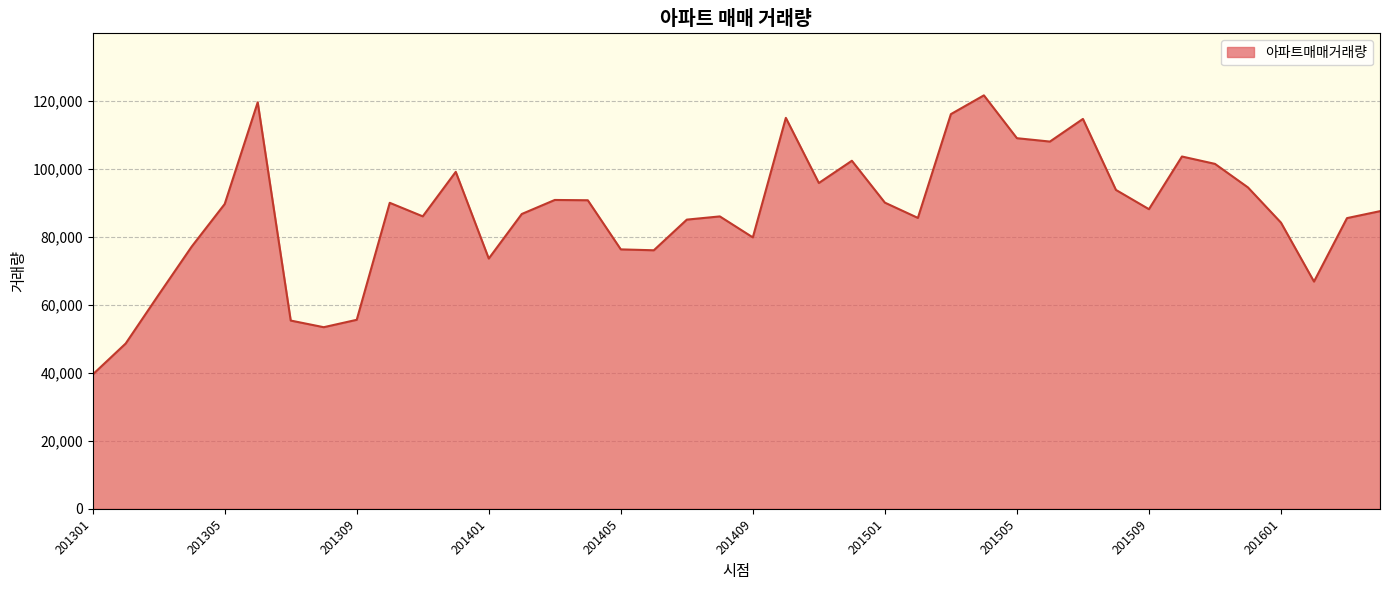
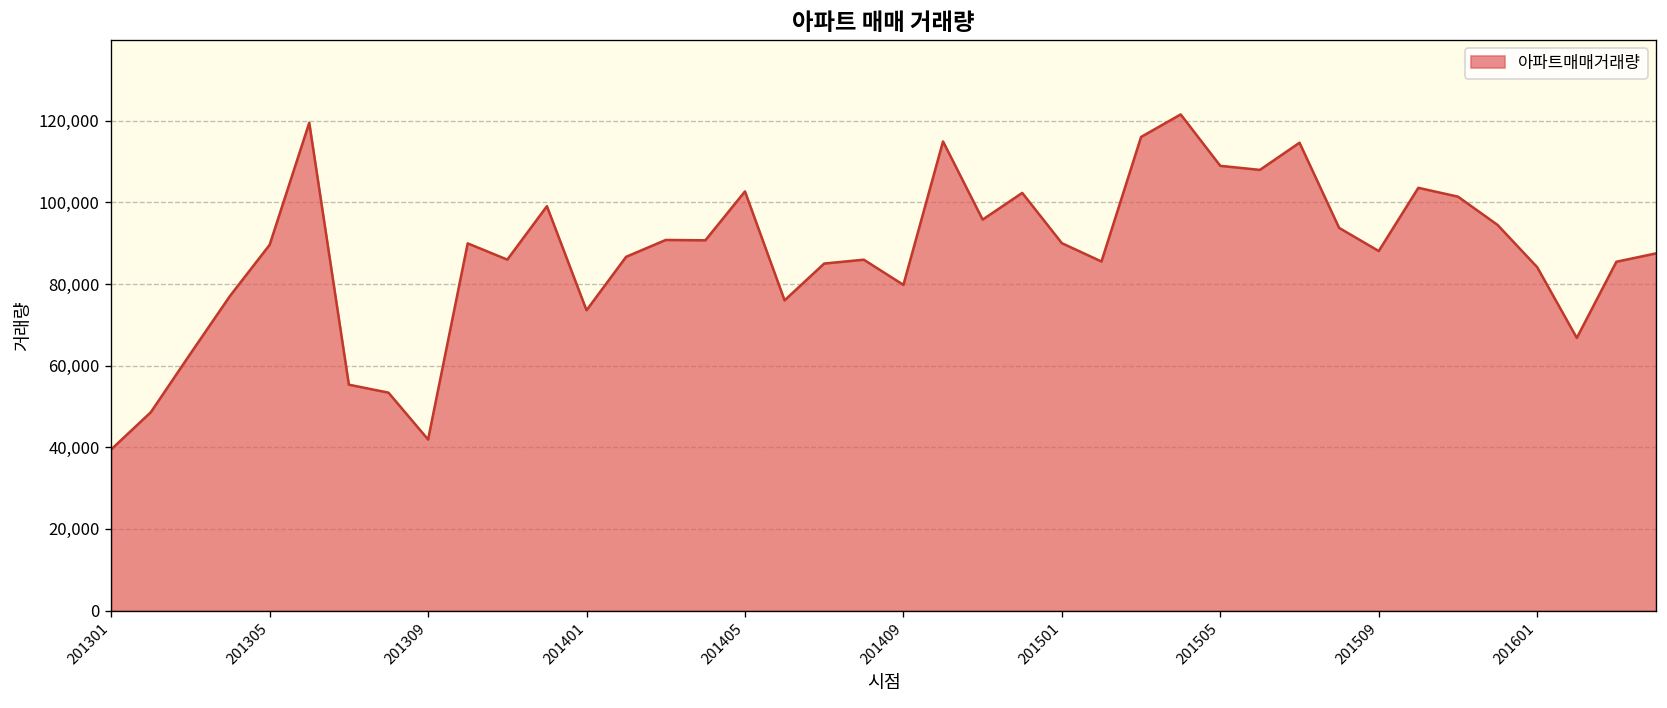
201309: 56,000 -> 42,000
201405: 76,000 -> 103,000
